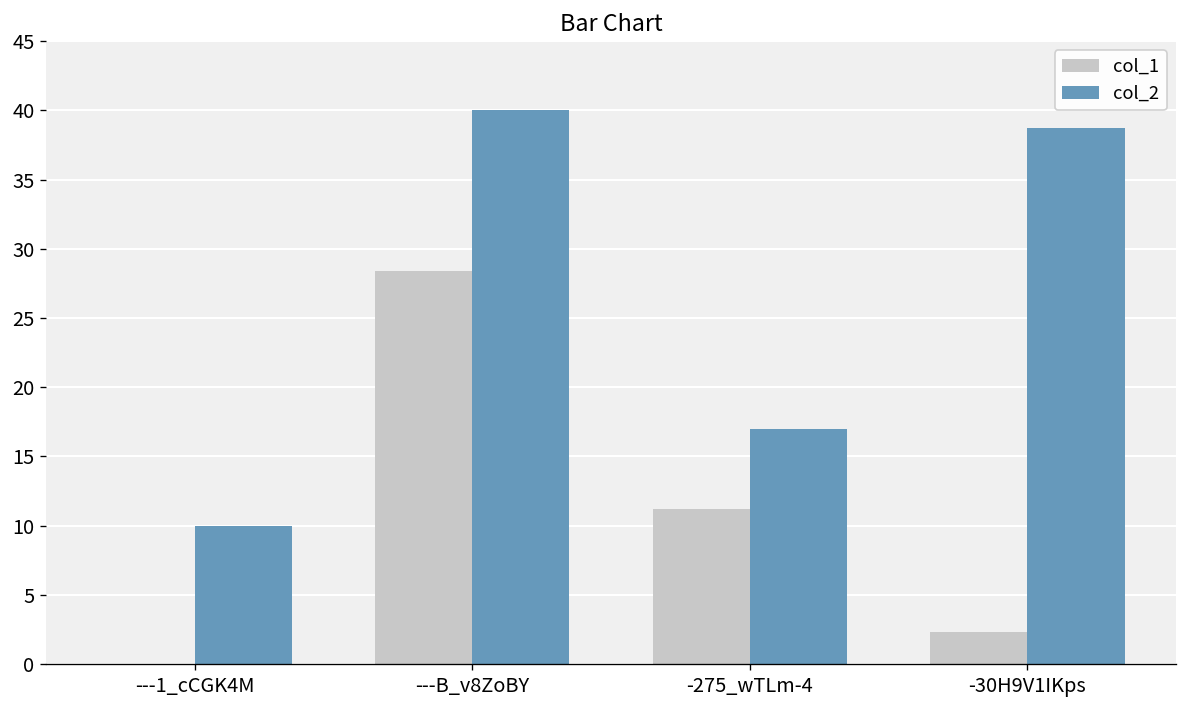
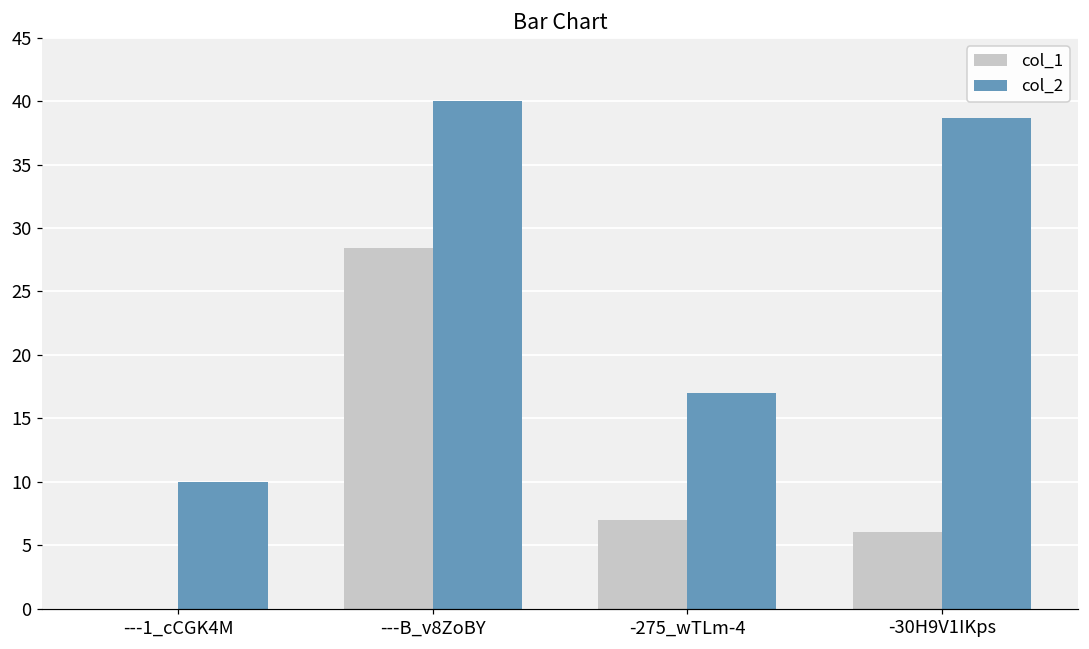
col_1, -275_wTLm-4: 11.2 -> 7.0
col_1, -30H9V1IKps: 2.3 -> 6.0
